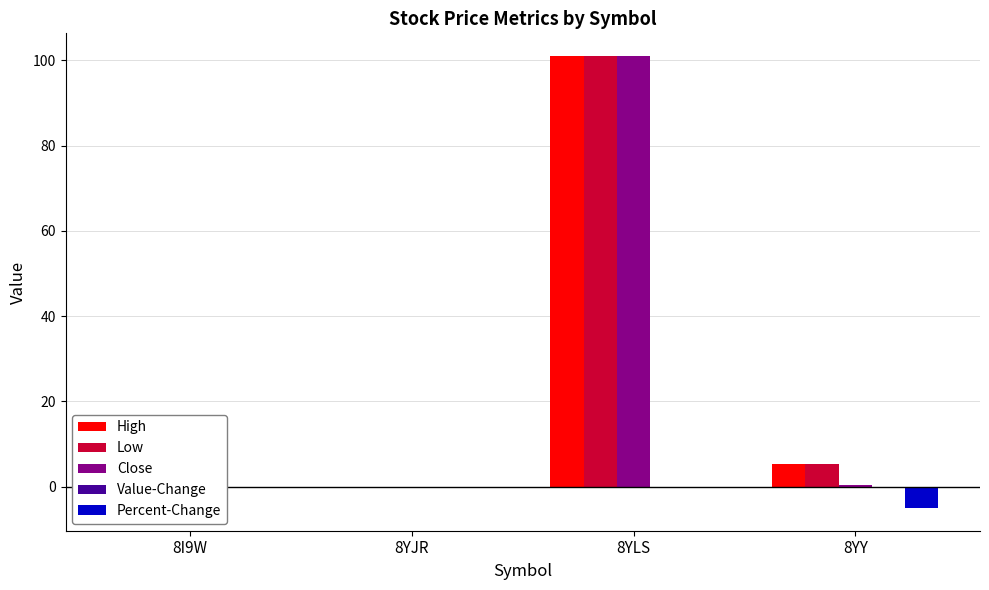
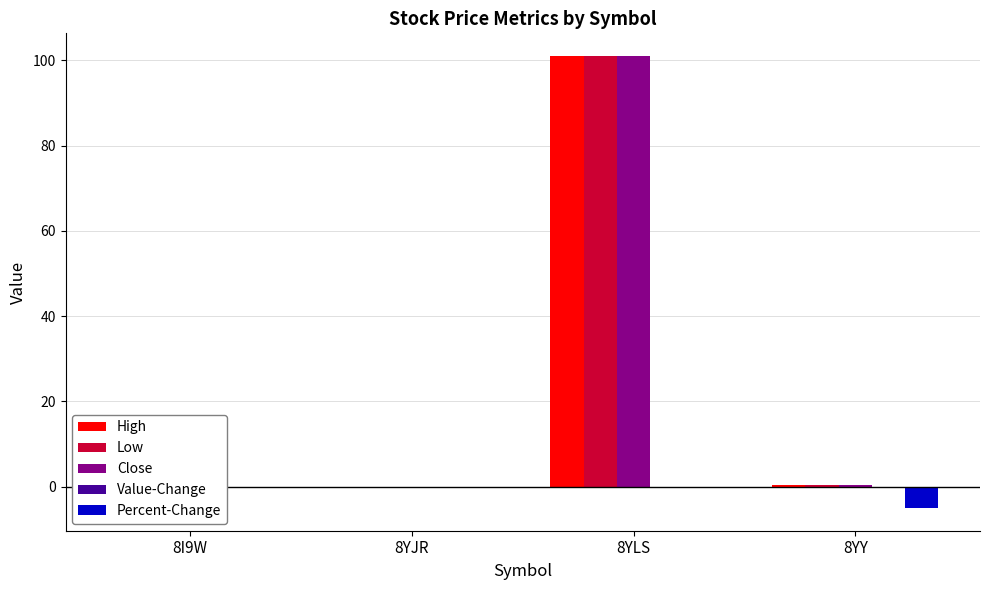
High, 8YY: 5 -> 0
Low, 8YY: 5 -> 0
